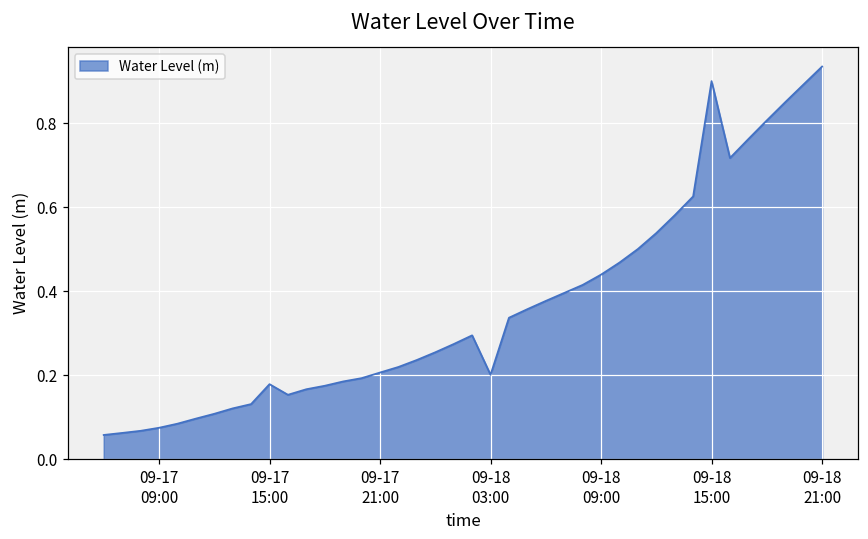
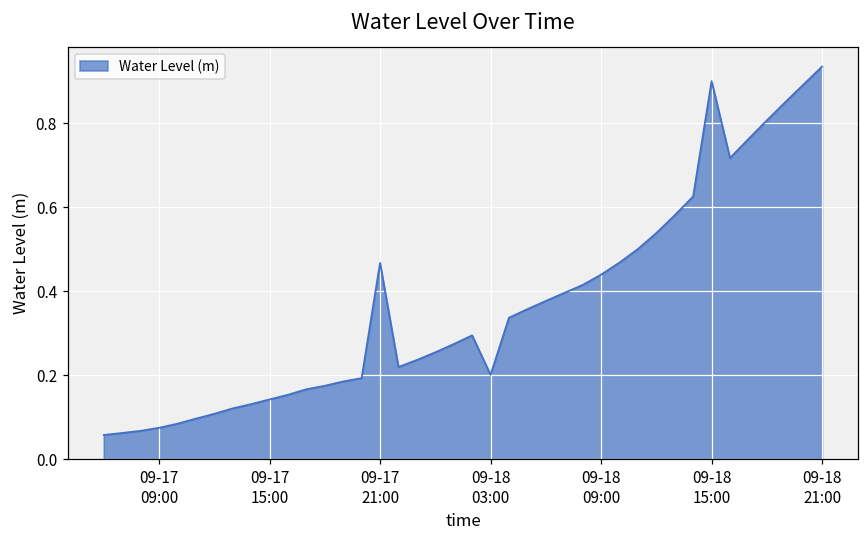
09-17 15:00: 0.18 -> 0.14
09-17 21:00: 0.21 -> 0.47
